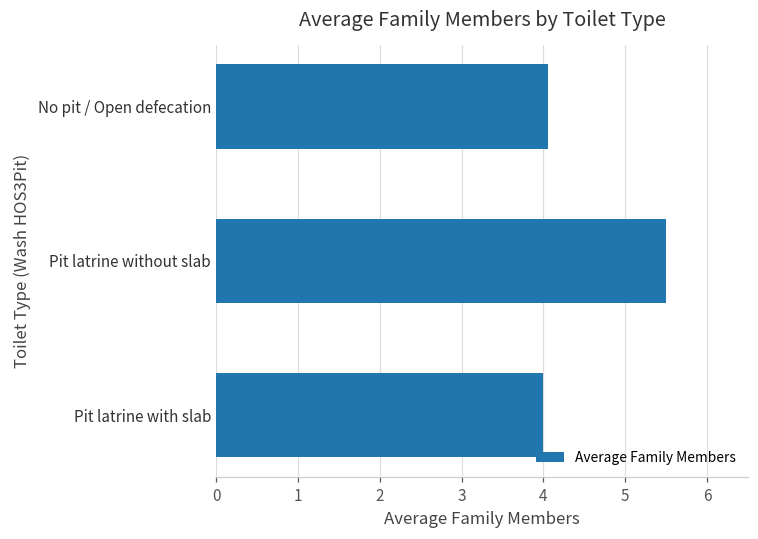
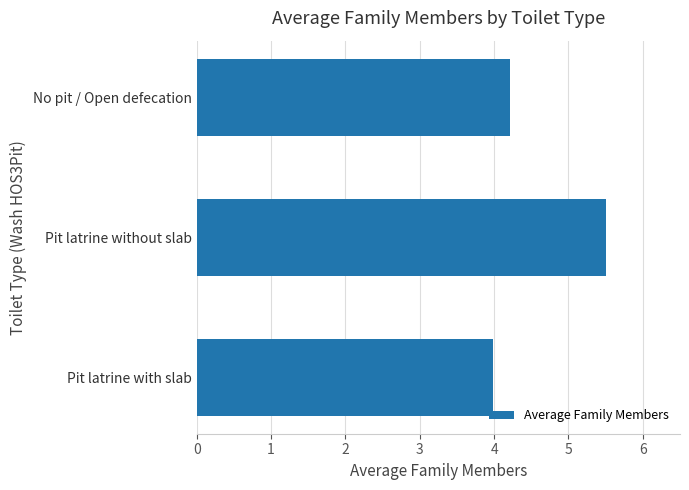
No pit / Open defecation: 4.1 -> 4.2
